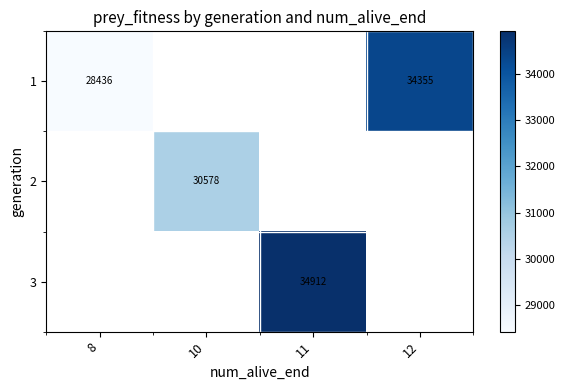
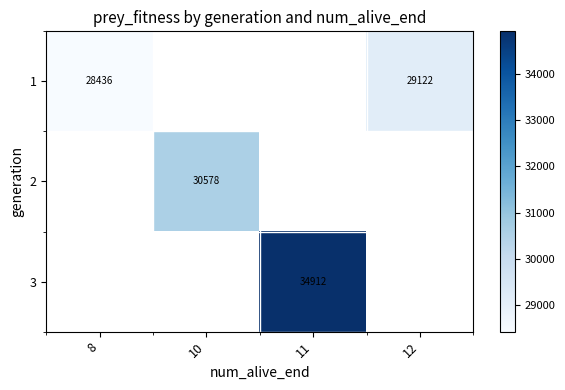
1, 12: 34355 -> 29122
